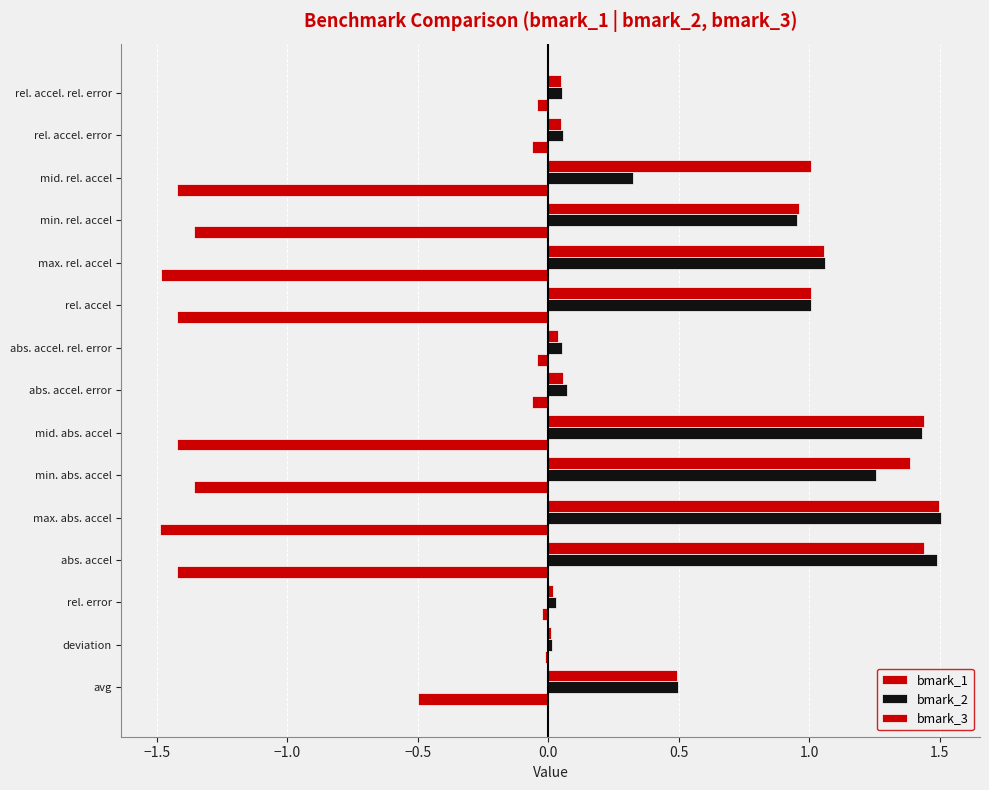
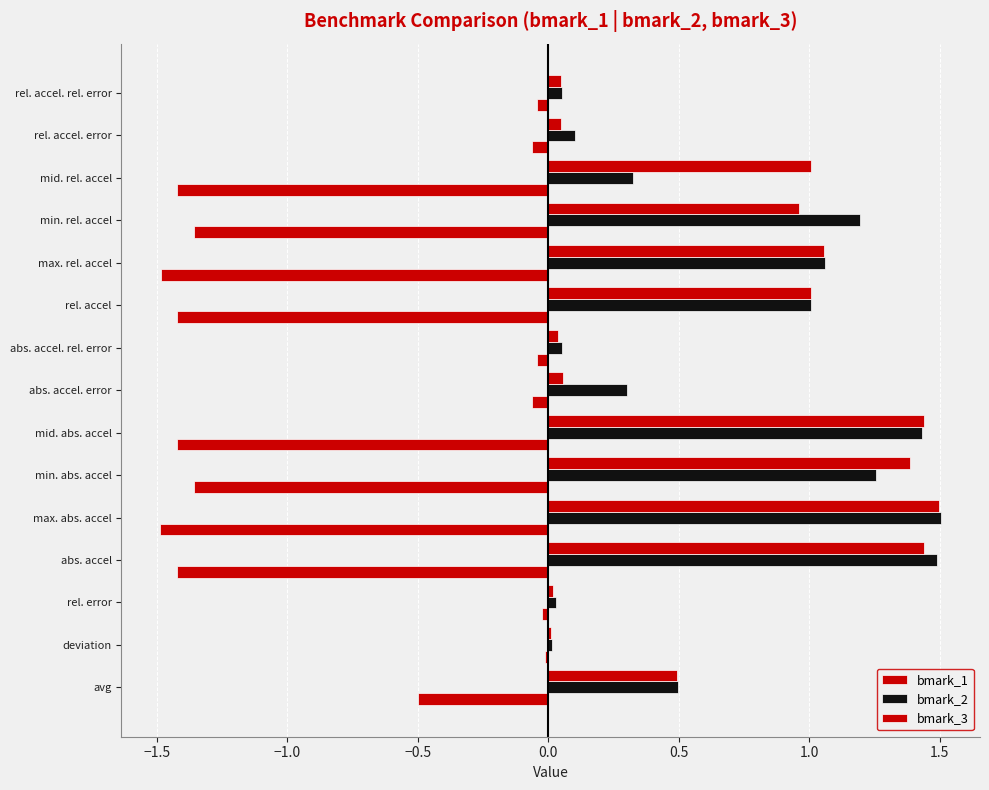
bmark_2, rel. accel. error: 0.05 -> 0.10
bmark_2, min. rel. accel: 0.95 -> 1.20
bmark_2, abs. accel. error: 0.07 -> 0.30
